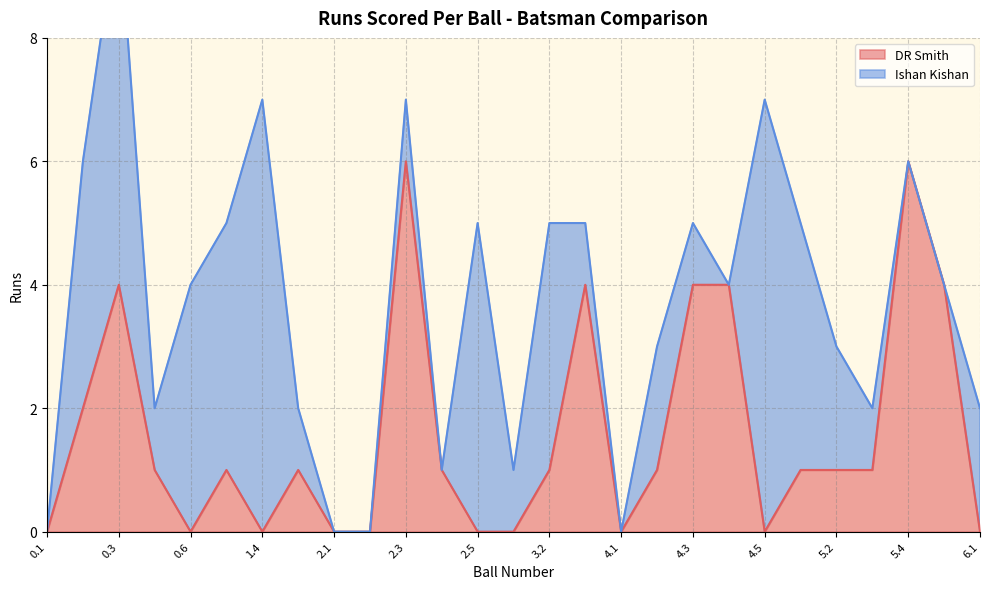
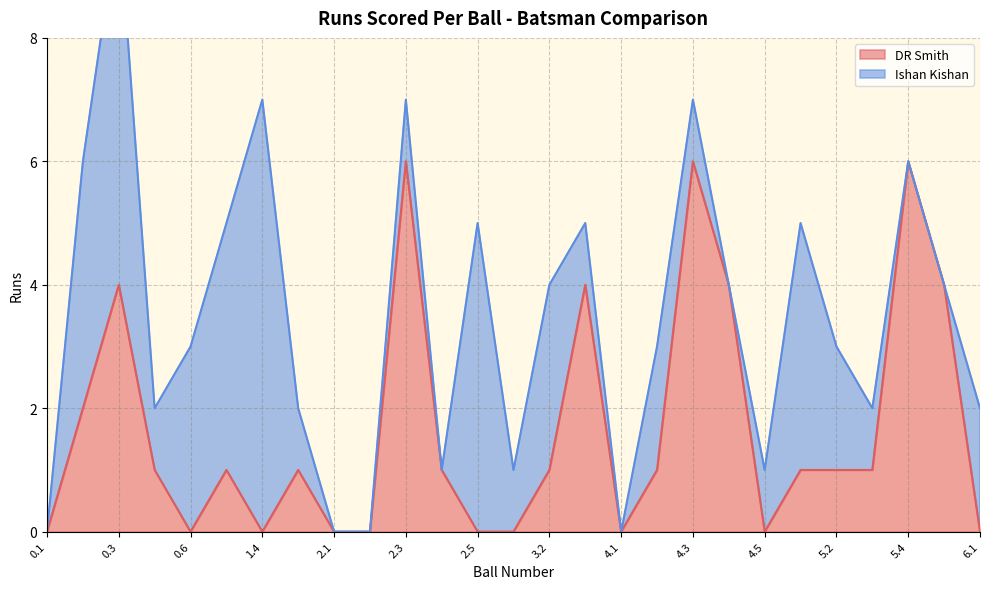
Ishan Kishan, 0.6: 4 -> 3
Ishan Kishan, 3.2: 4 -> 3
DR Smith, 4.3: 4 -> 6
Ishan Kishan, 4.5: 7 -> 1
